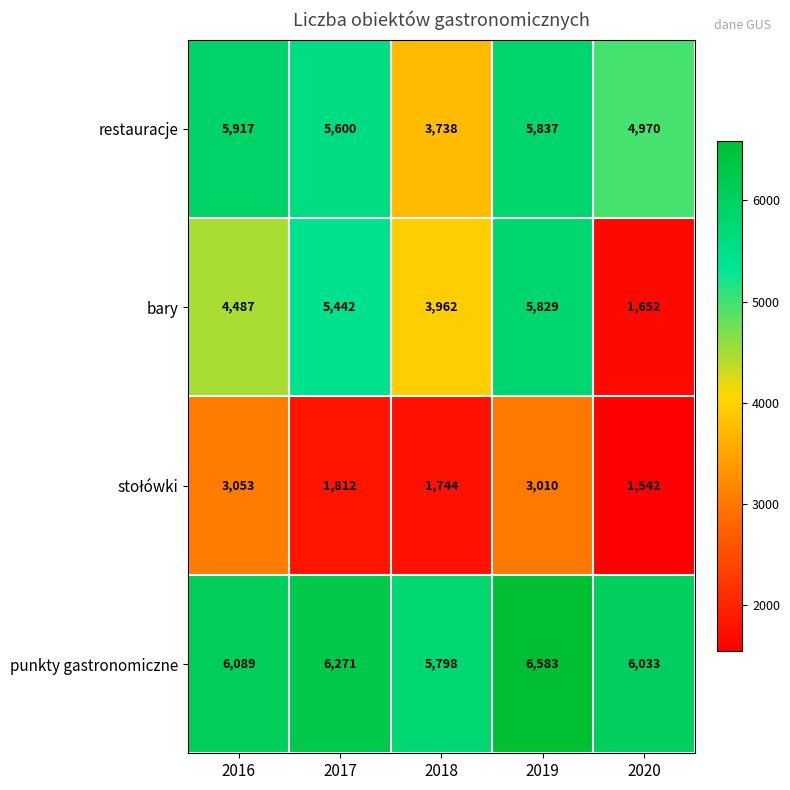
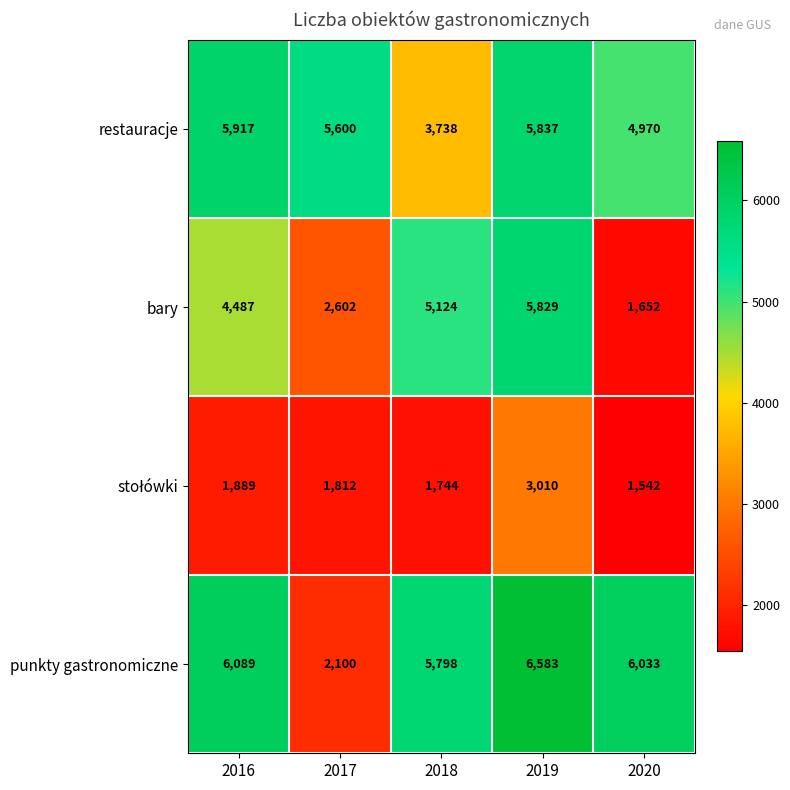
bary, 2017: 5,442 -> 2,602
bary, 2018: 3,962 -> 5,124
stołówki, 2016: 3,053 -> 1,889
punkty gastronomiczne, 2017: 6,271 -> 2,100
